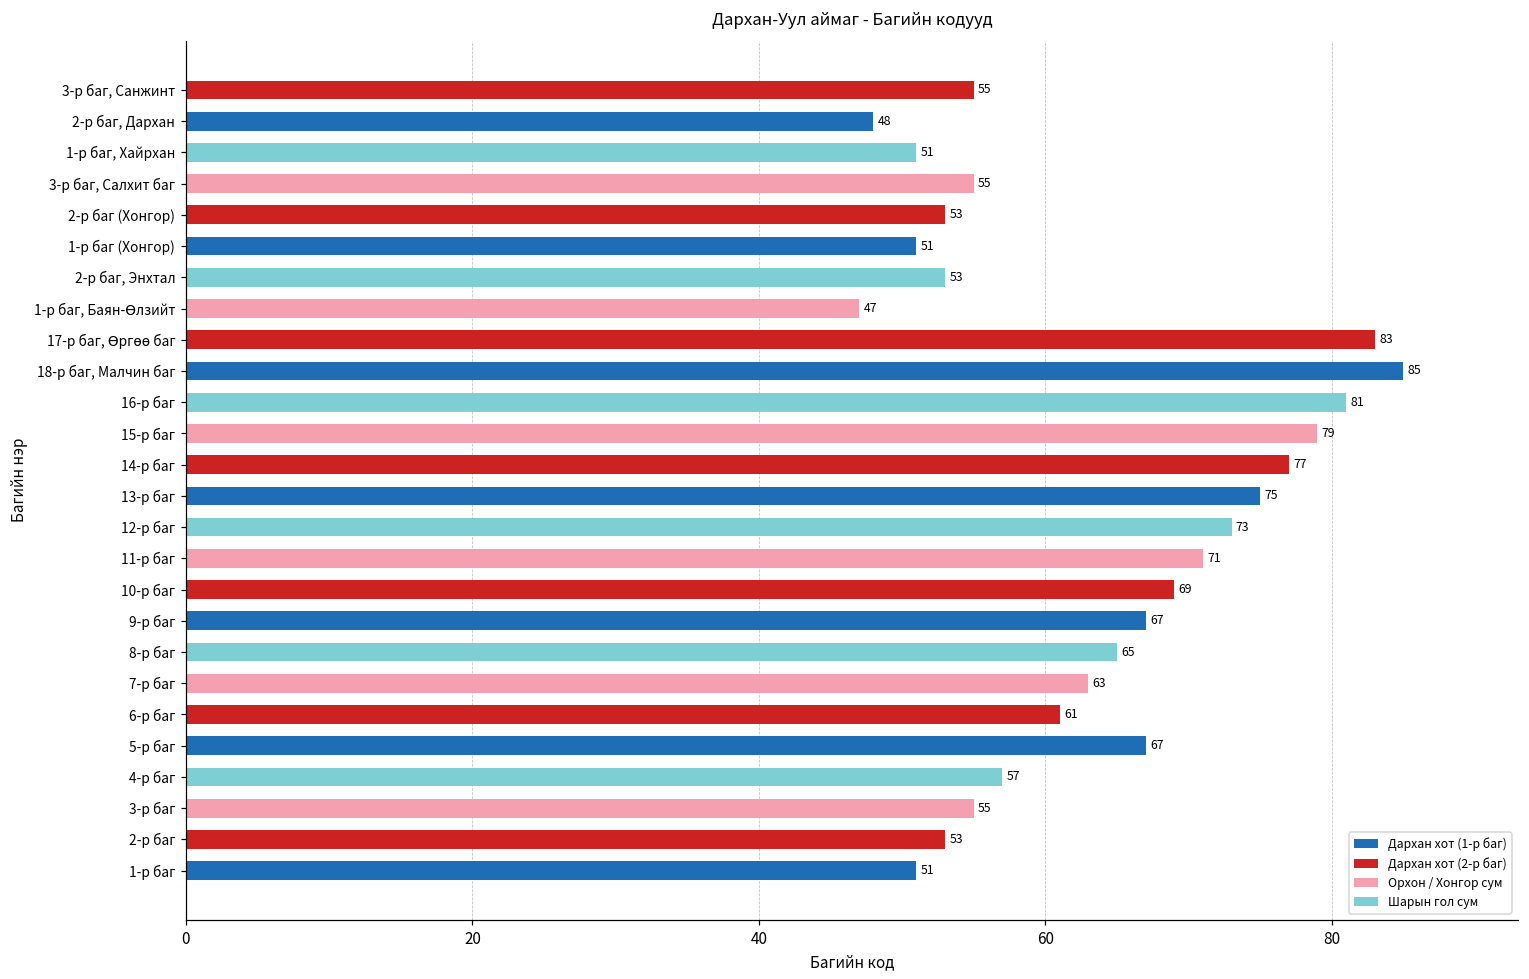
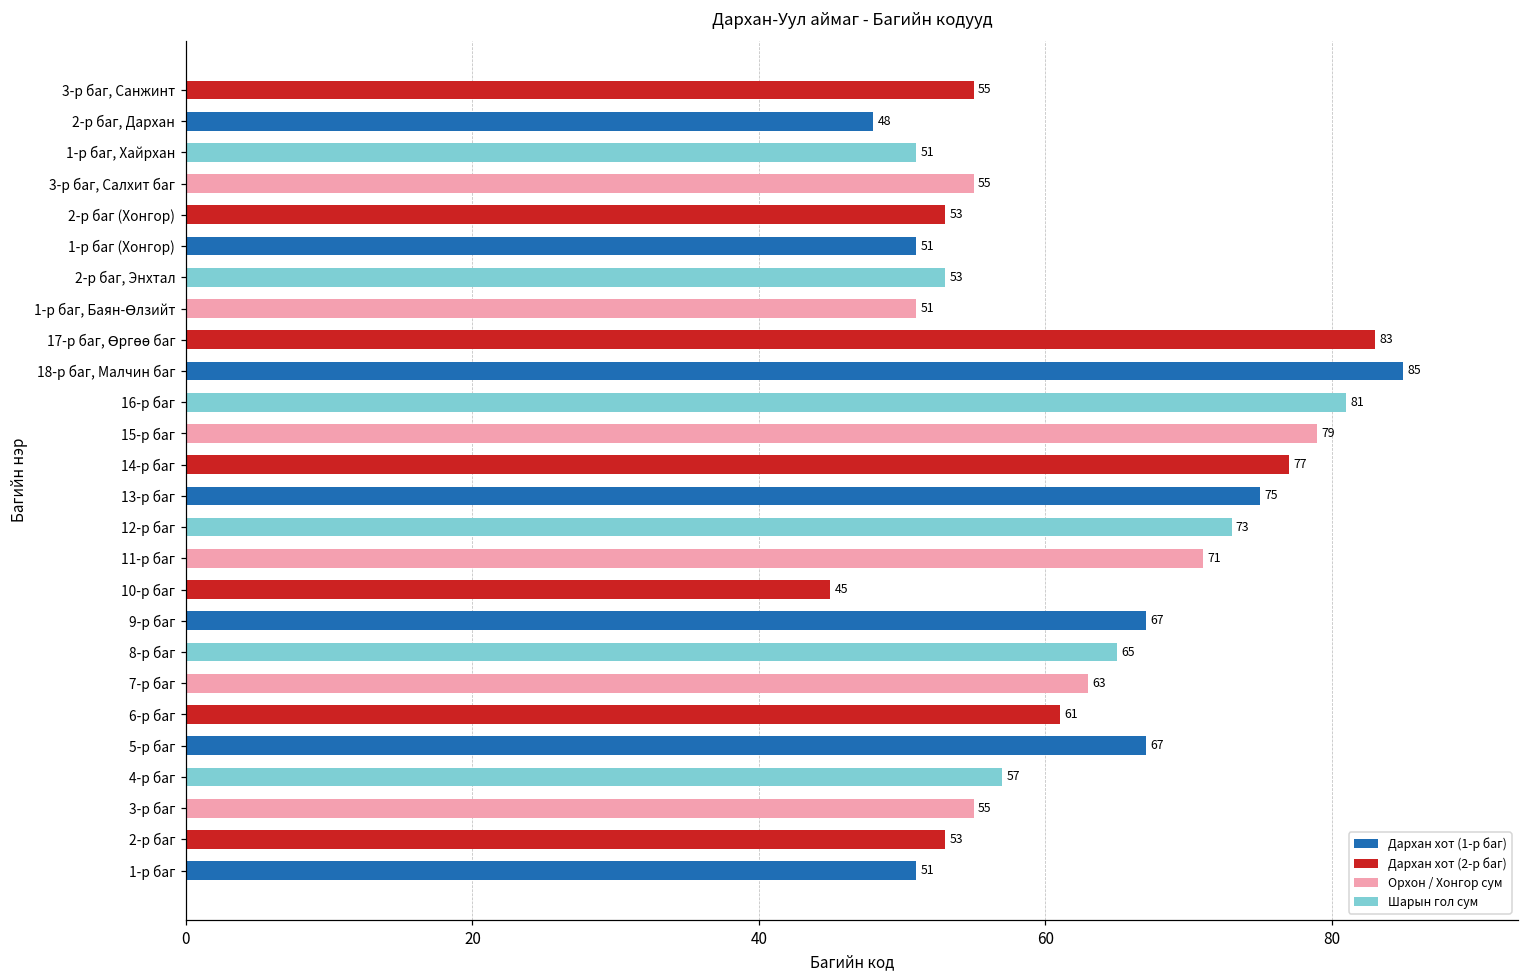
1-р баг, Баян-Өлзийт: 47 -> 51
10-р баг: 69 -> 45
